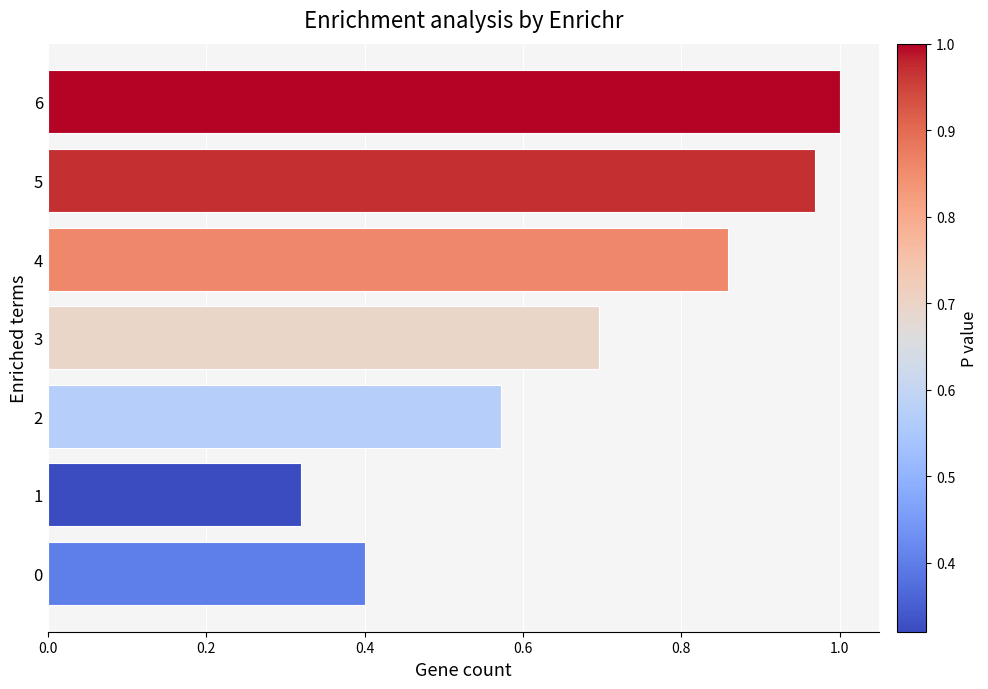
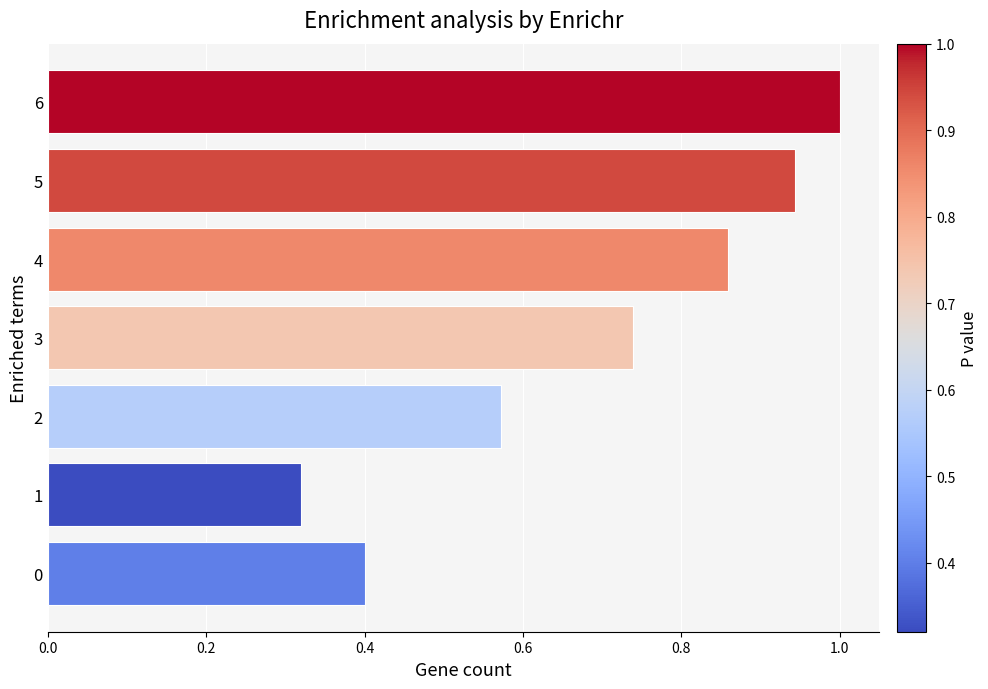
5: 0.97 -> 0.94
3: 0.70 -> 0.74
